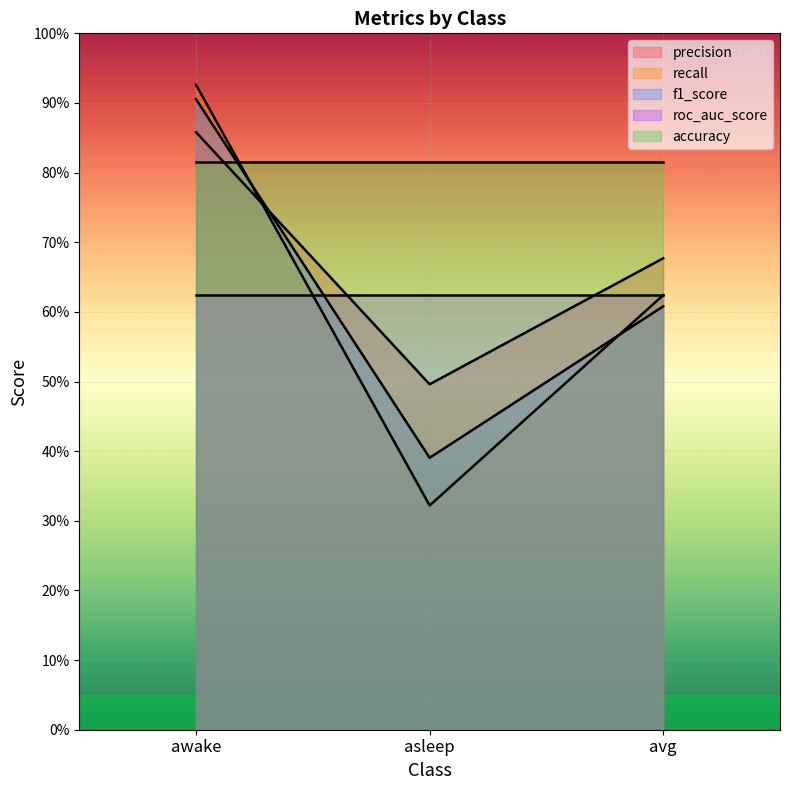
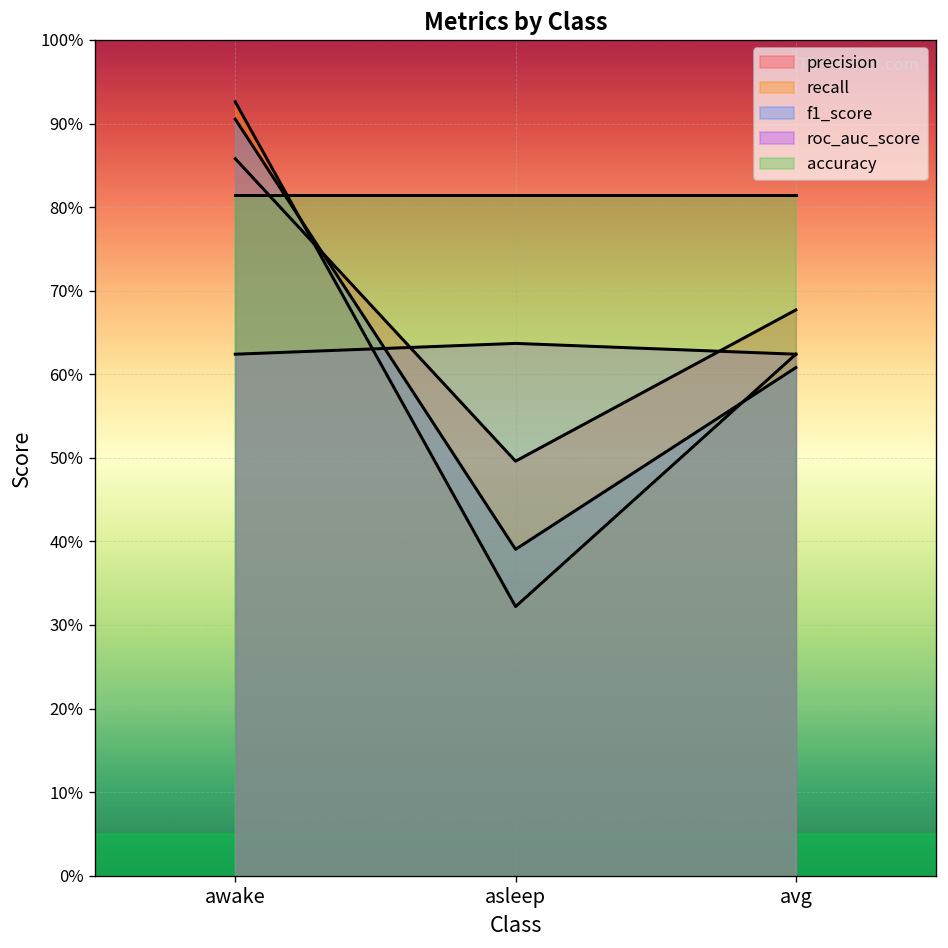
roc_auc_score, asleep: 62% -> 64%
